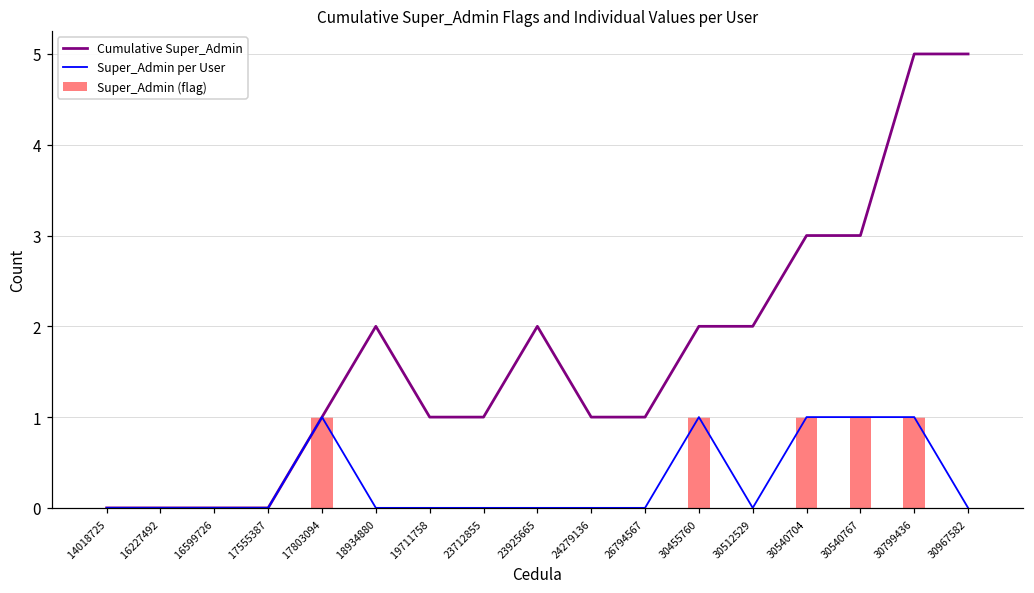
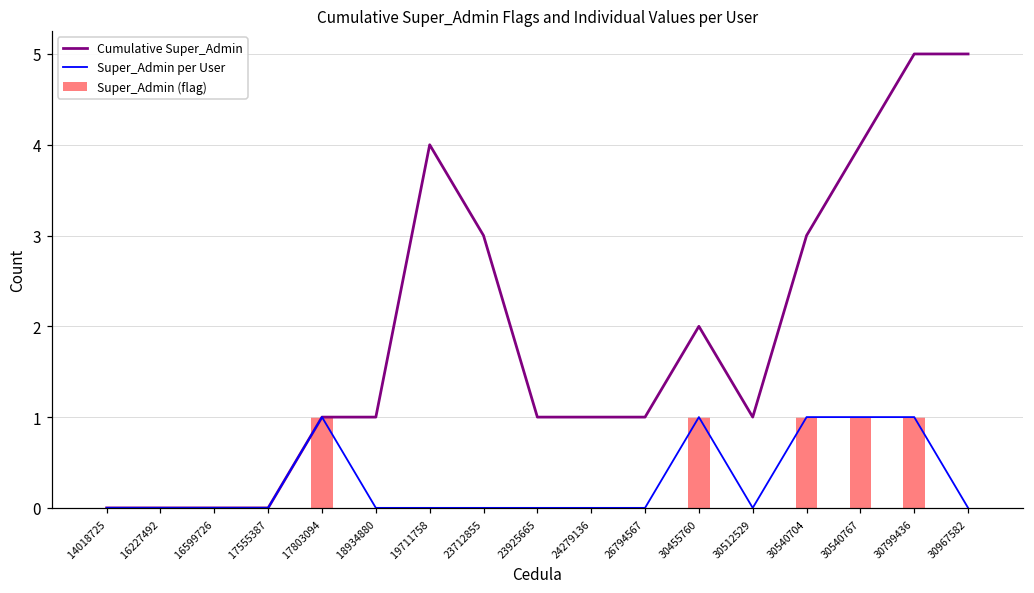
Cumulative Super_Admin, 18934880: 2 -> 1
Cumulative Super_Admin, 19711758: 1 -> 4
Cumulative Super_Admin, 23712855: 1 -> 3
Cumulative Super_Admin, 23925665: 2 -> 1
Cumulative Super_Admin, 30512529: 2 -> 1
Cumulative Super_Admin, 30540767: 3 -> 4
